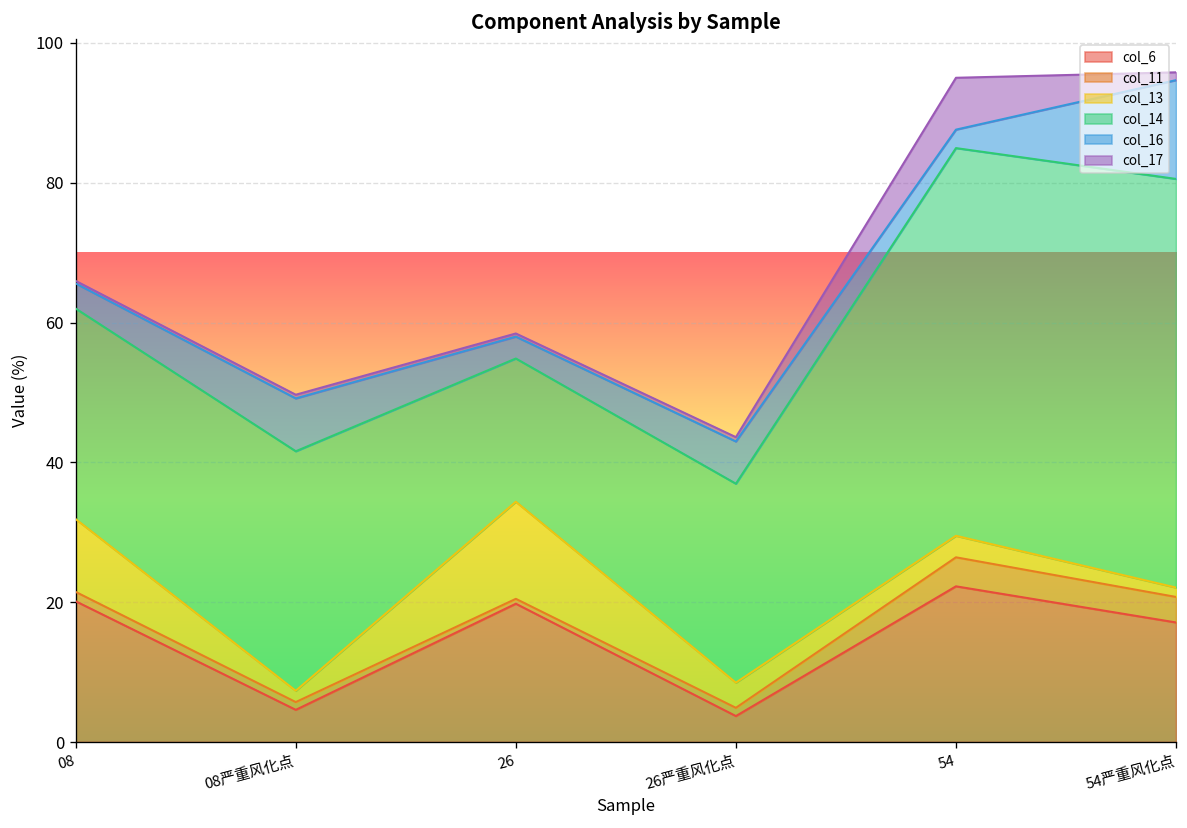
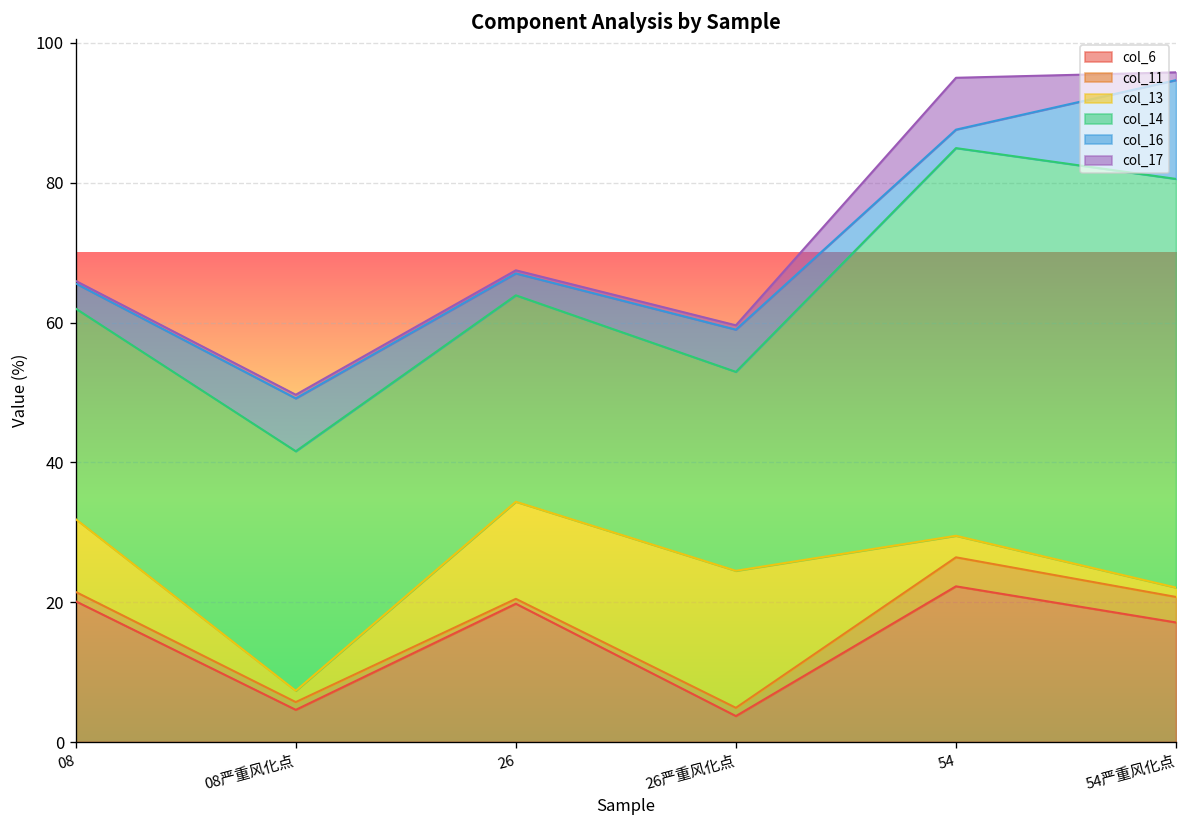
col_14, 26: 20 -> 30
col_13, 26严重风化点: 4 -> 20
